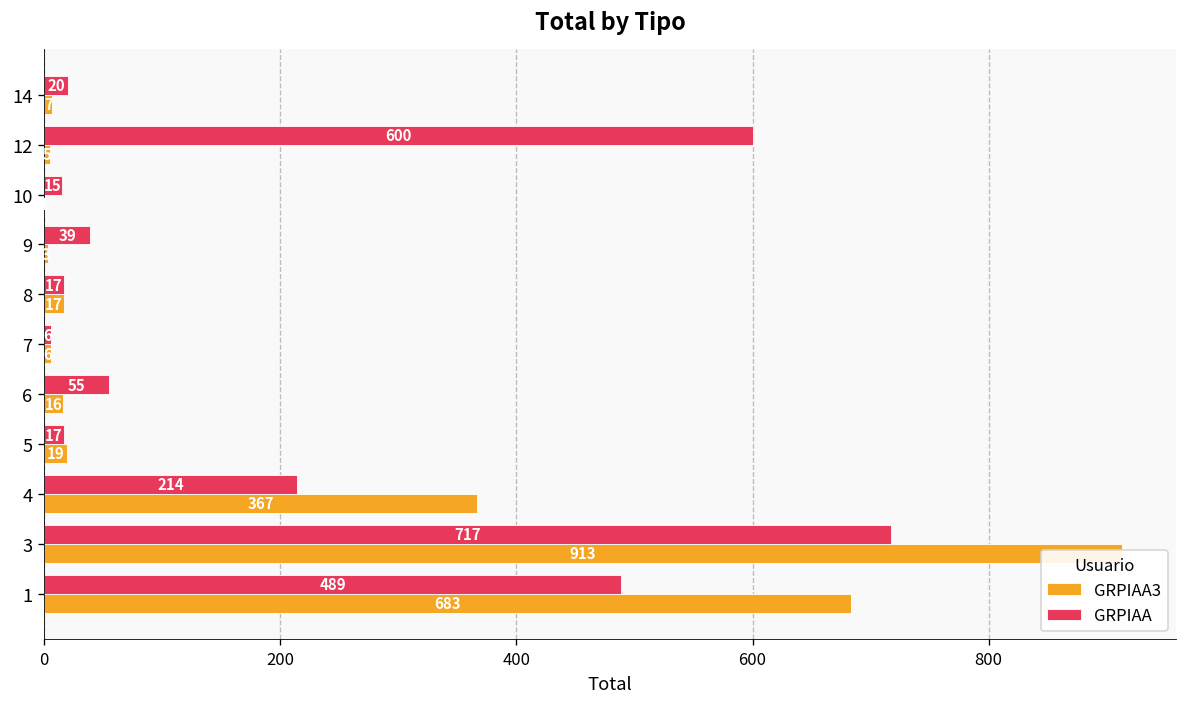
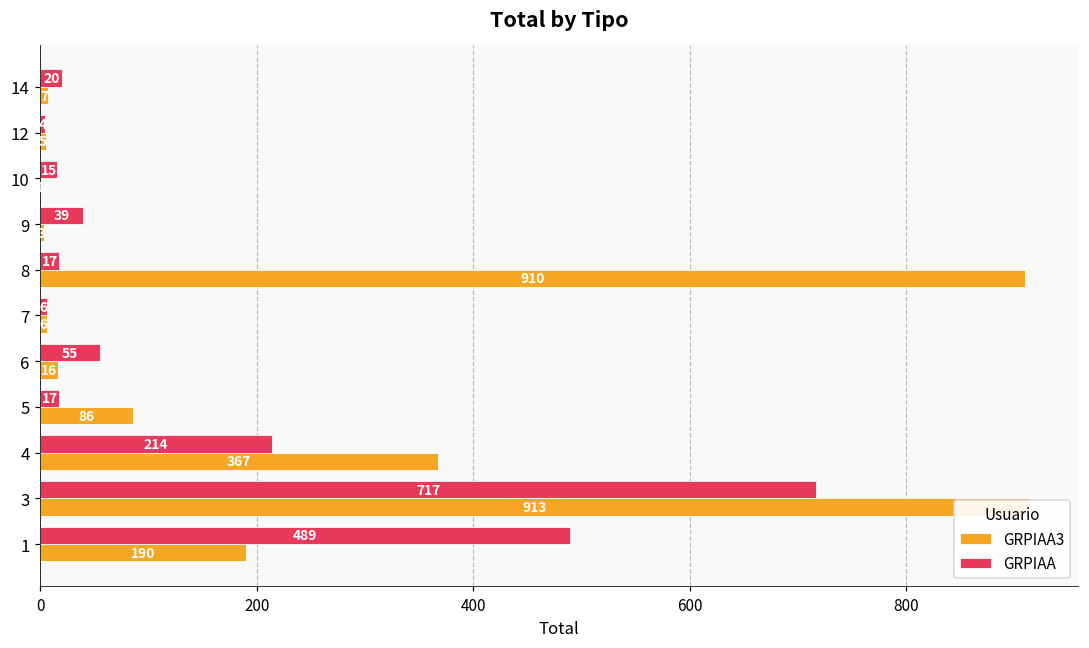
GRPIAA, 12: 600 -> 0
GRPIAA3, 8: 17 -> 910
GRPIAA3, 5: 19 -> 86
GRPIAA3, 1: 683 -> 190
